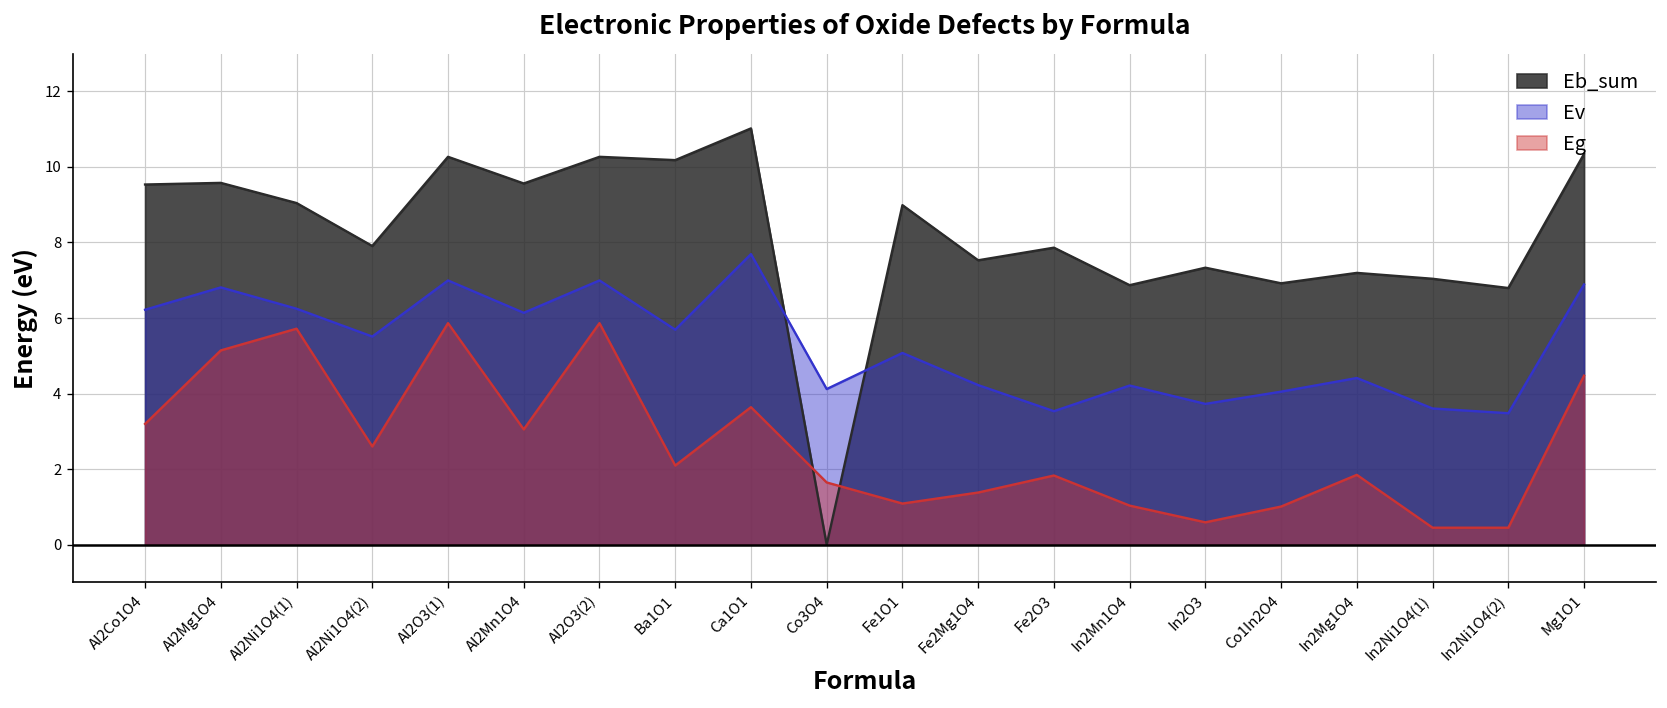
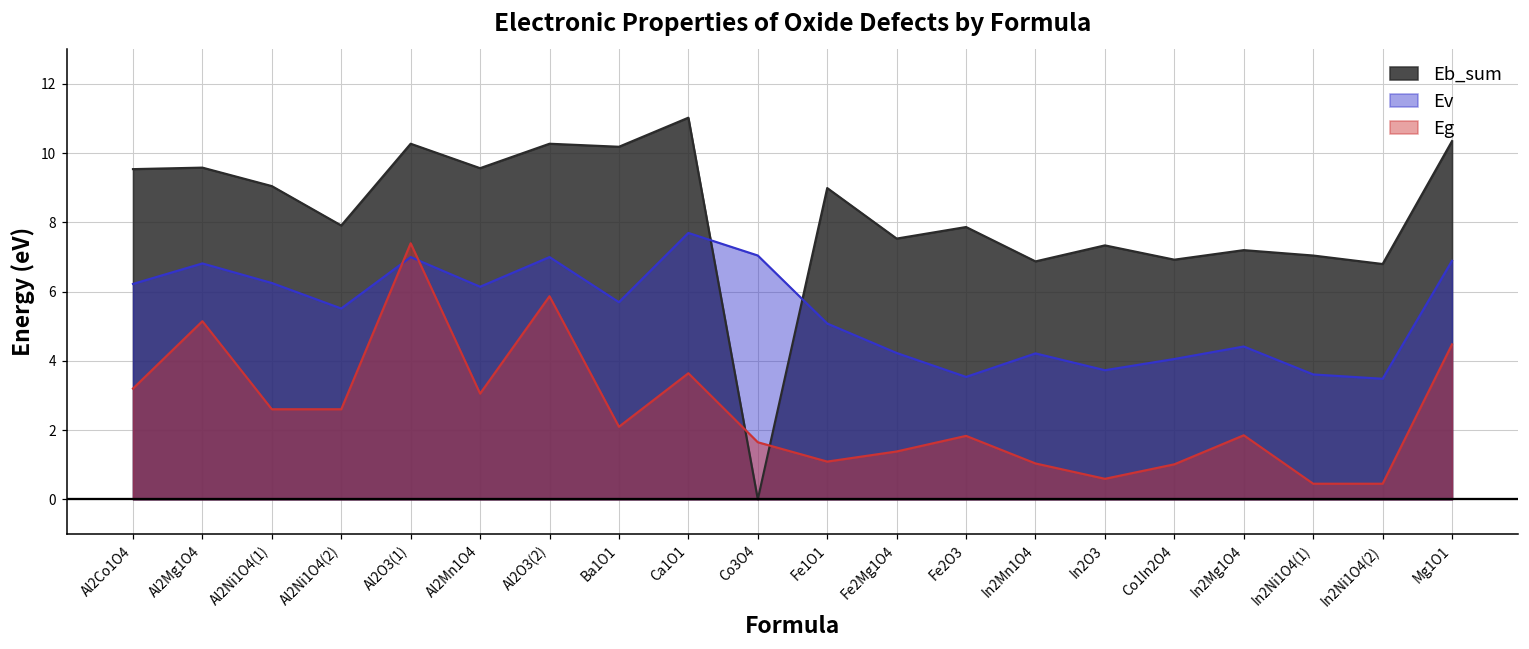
Eg, Al2Ni1O4(1): 5.7 -> 2.6
Eg, Al2O3(1): 5.9 -> 7.4
Ev, Co3O4: 4.1 -> 7.0
